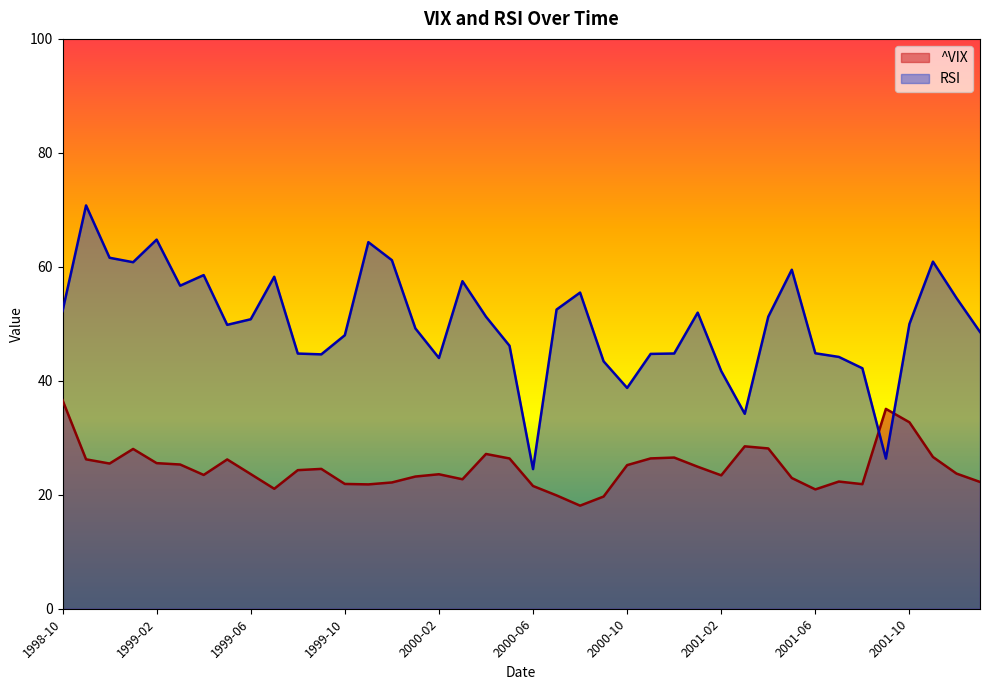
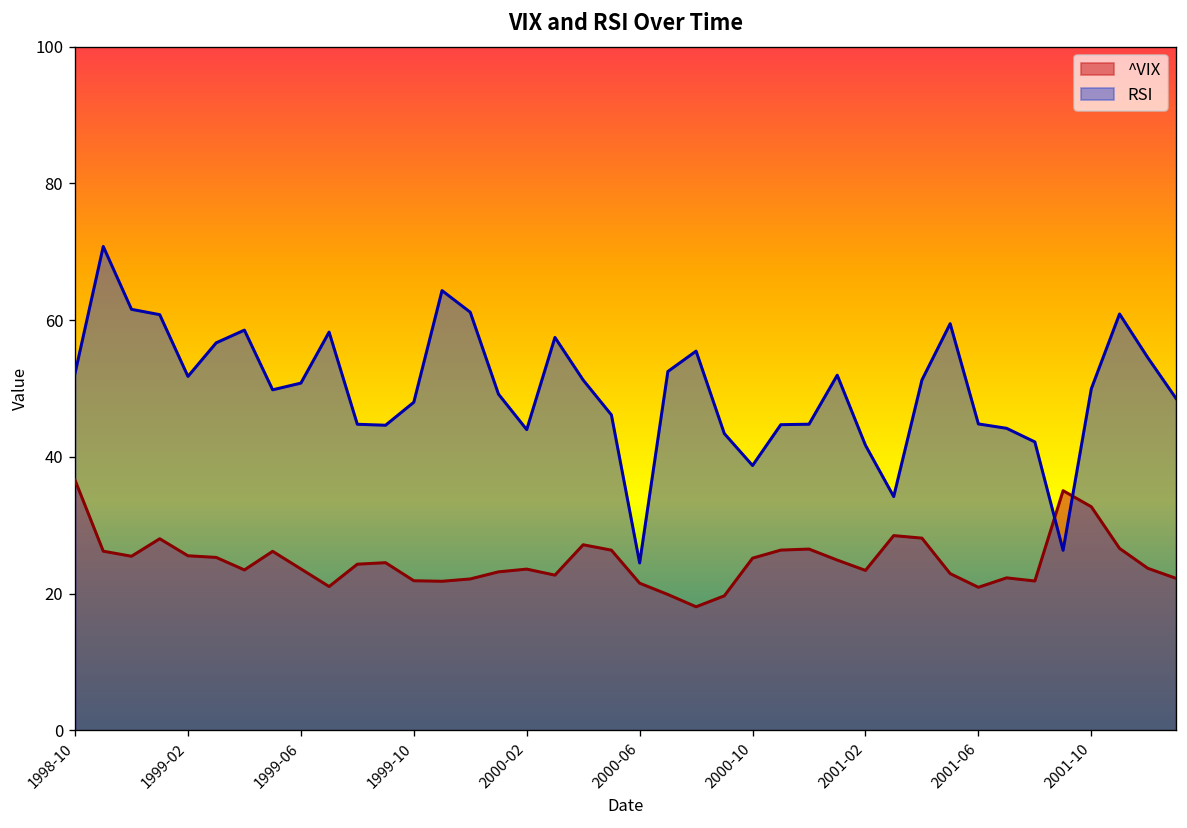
RSI, 1999-02: 65 -> 52
